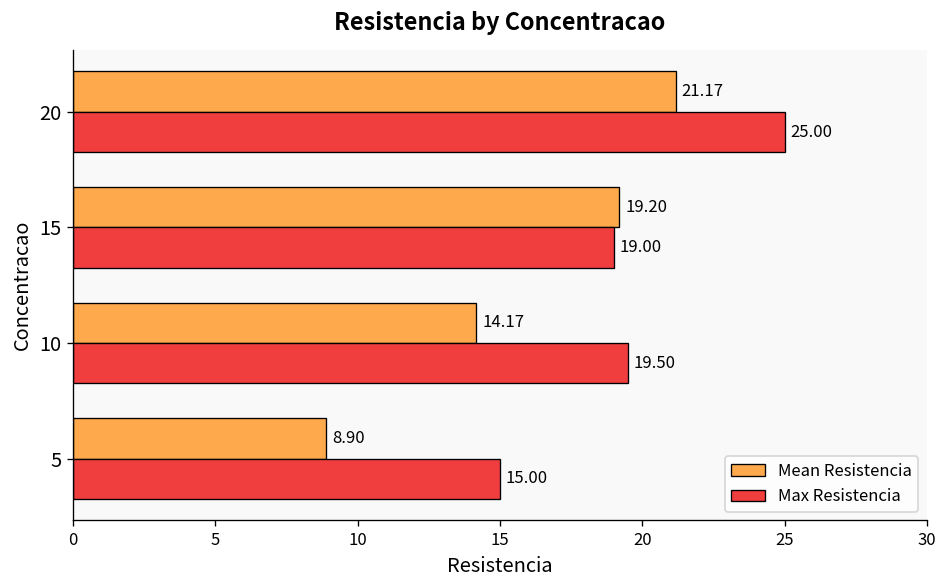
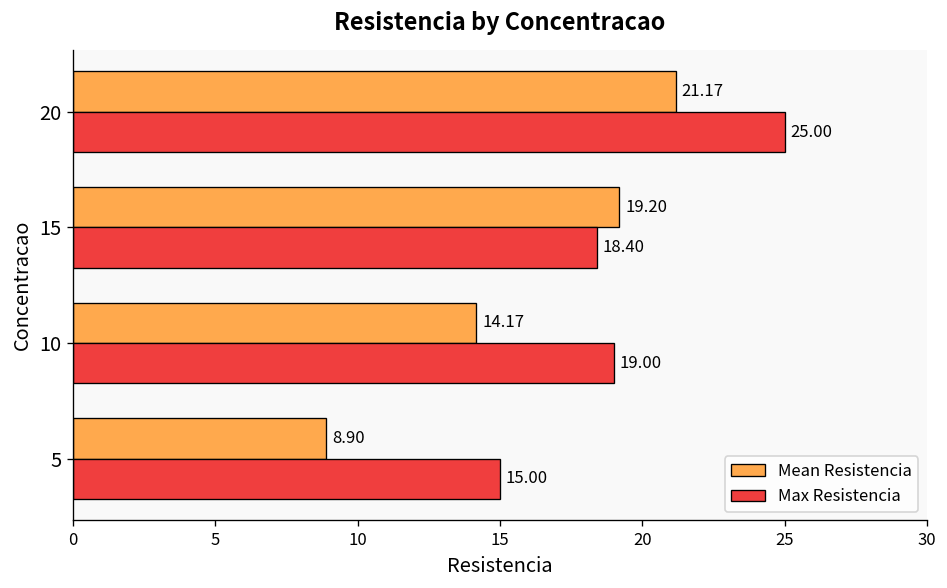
Max Resistencia, 15: 19.00 -> 18.40
Max Resistencia, 10: 19.50 -> 19.00
